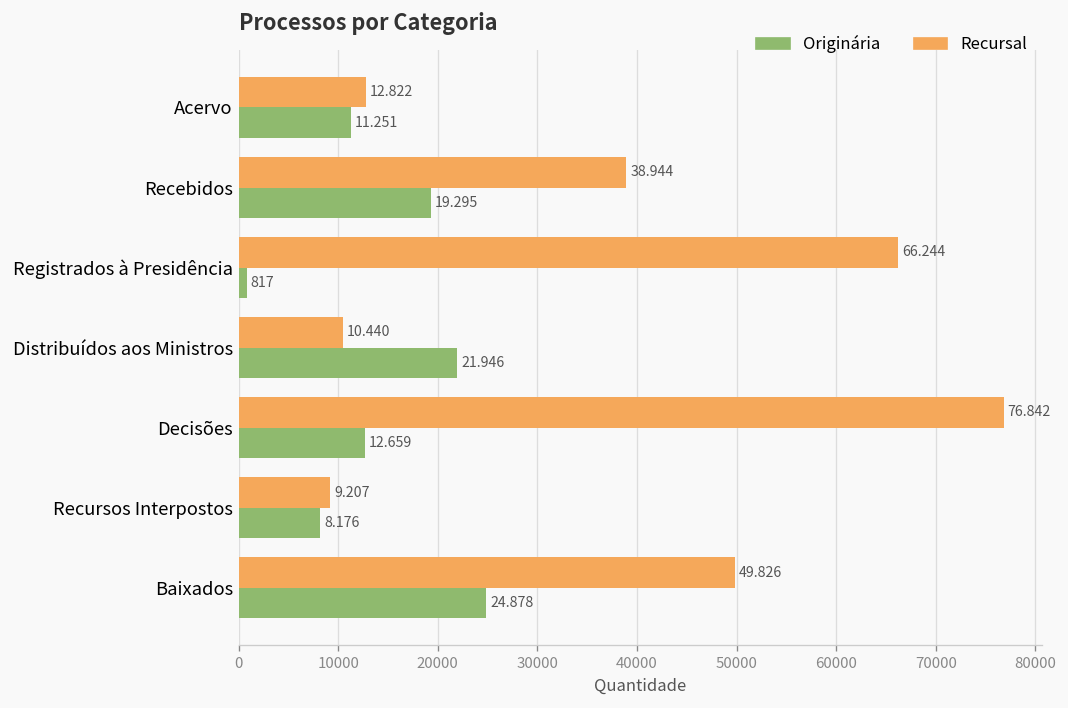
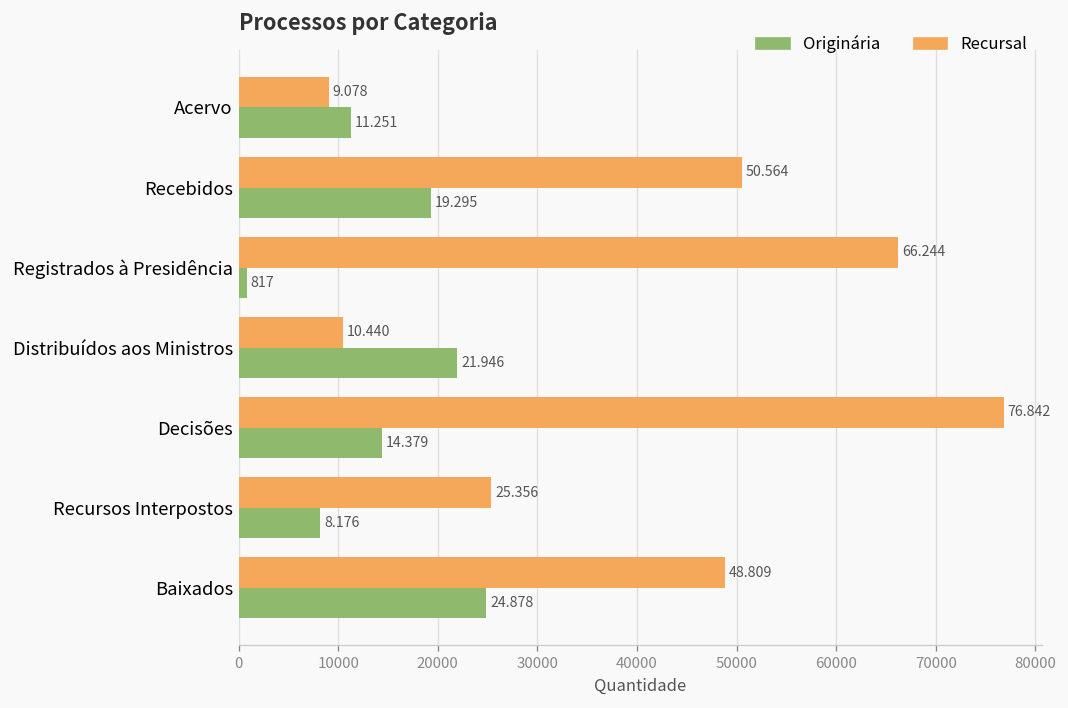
Recursal, Acervo: 12.822 -> 9.078
Recursal, Recebidos: 38.944 -> 50.564
Originária, Decisões: 12.659 -> 14.379
Recursal, Recursos Interpostos: 9.207 -> 25.356
Recursal, Baixados: 49.826 -> 48.809
